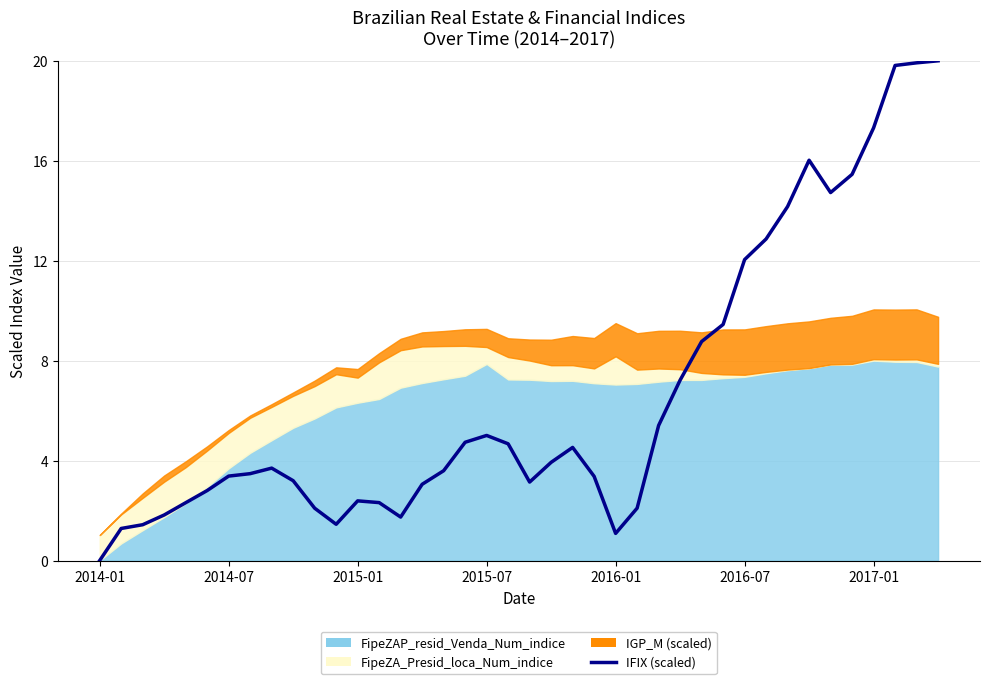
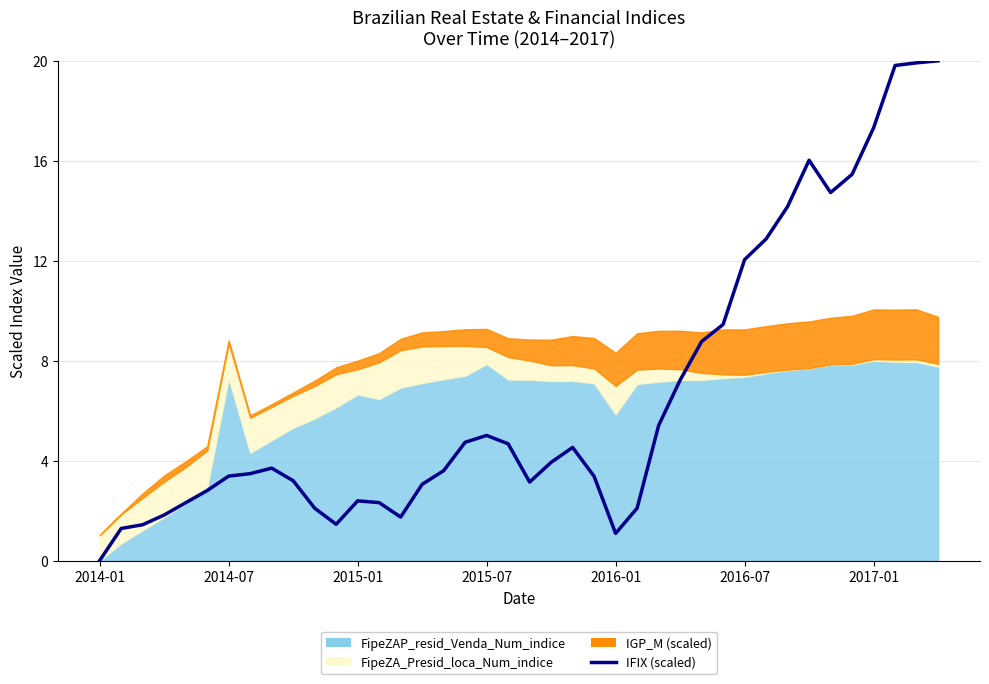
FipeZAP_resid_Venda_Num_indice, 2014-07: 3.7 -> 7.3
FipeZAP_resid_Venda_Num_indice, 2015-01: 6.3 -> 6.7
FipeZAP_resid_Venda_Num_indice, 2016-01: 7.0 -> 5.9
